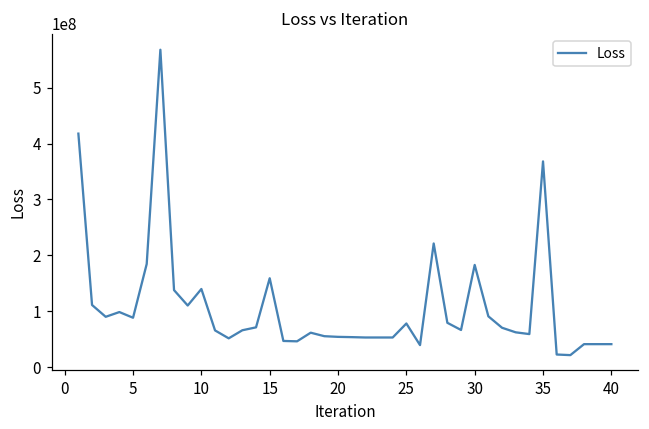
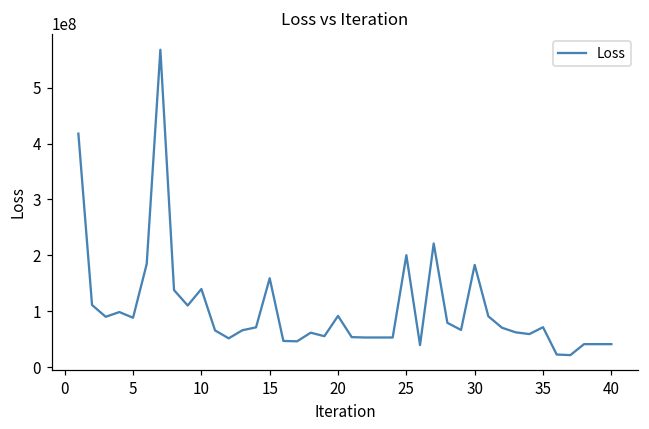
20: 50000000 -> 90000000
25: 80000000 -> 200000000
35: 370000000 -> 70000000
